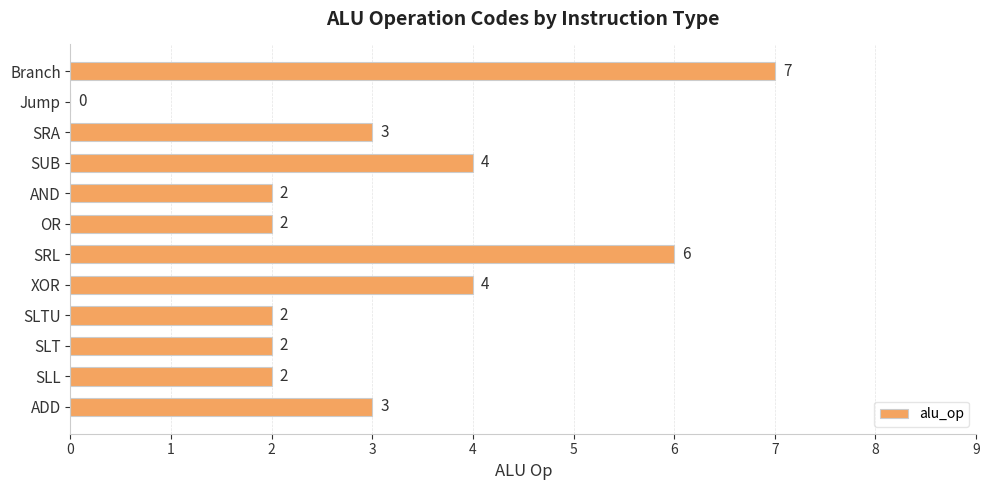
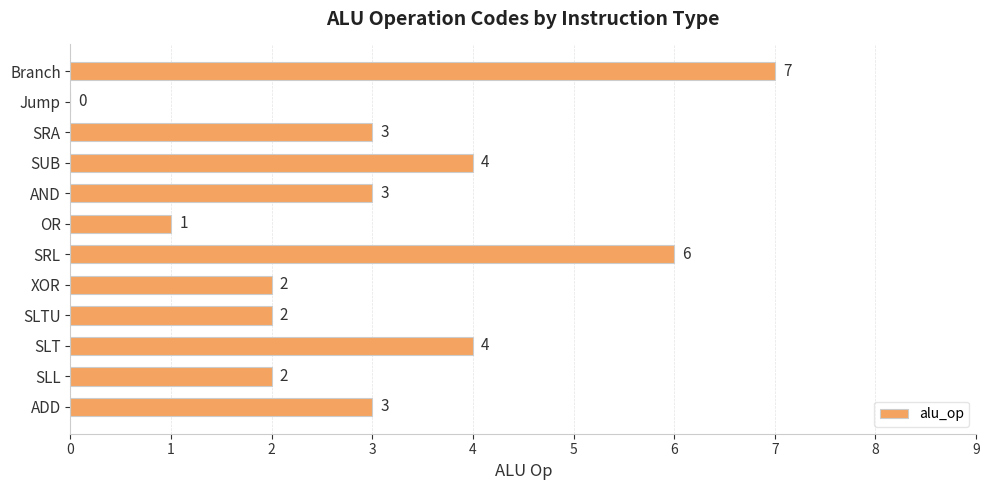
AND: 2 -> 3
OR: 2 -> 1
XOR: 4 -> 2
SLT: 2 -> 4
